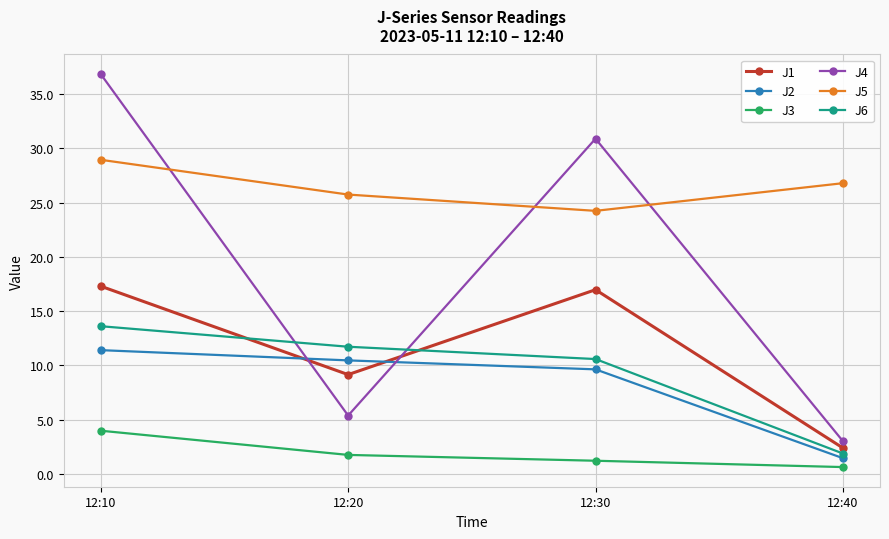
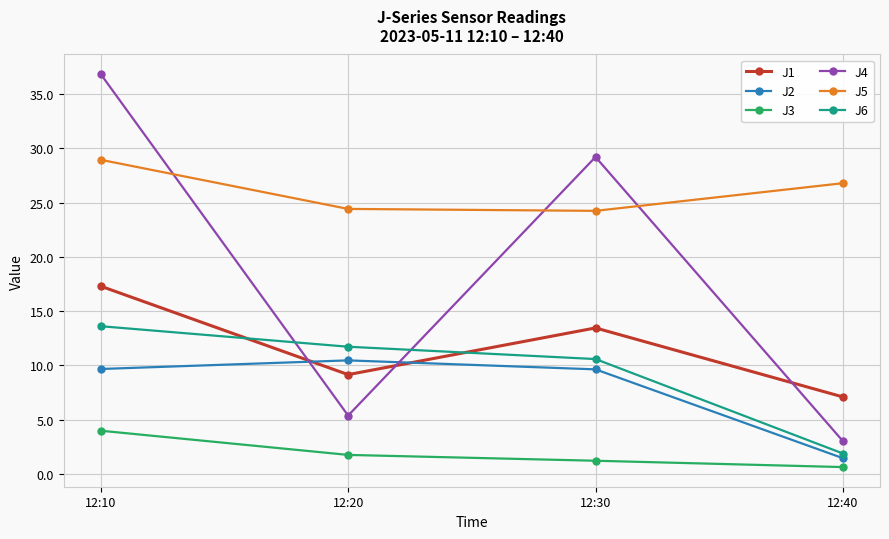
J2, 12:10: 11.4 -> 9.7
J5, 12:20: 25.7 -> 24.4
J1, 12:30: 17.0 -> 13.5
J4, 12:30: 30.9 -> 29.2
J1, 12:40: 2.4 -> 7.1
